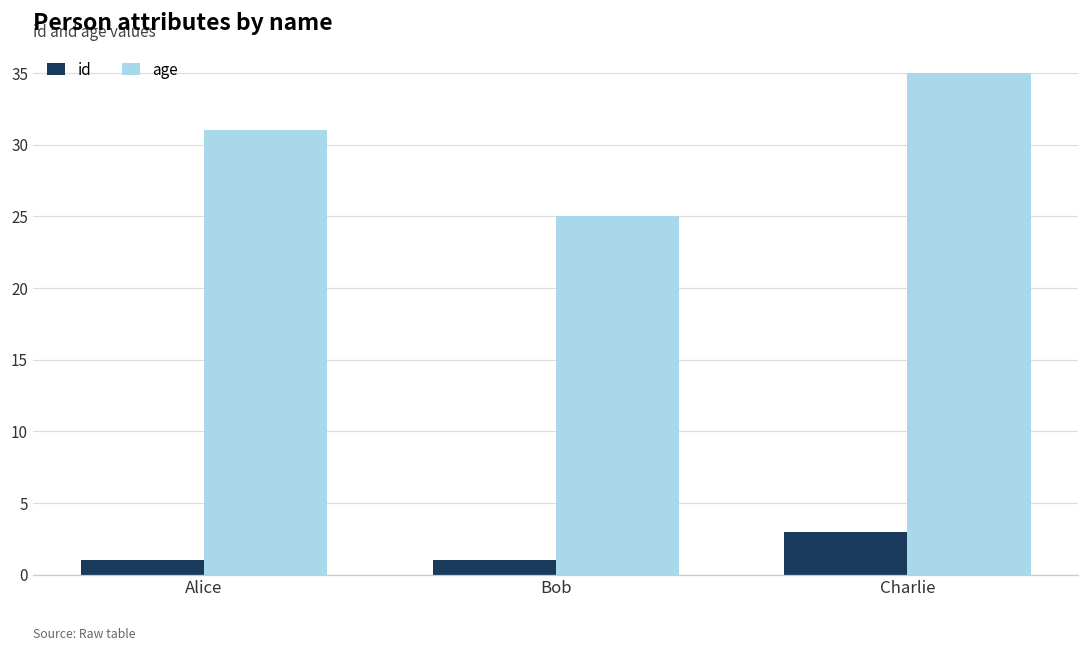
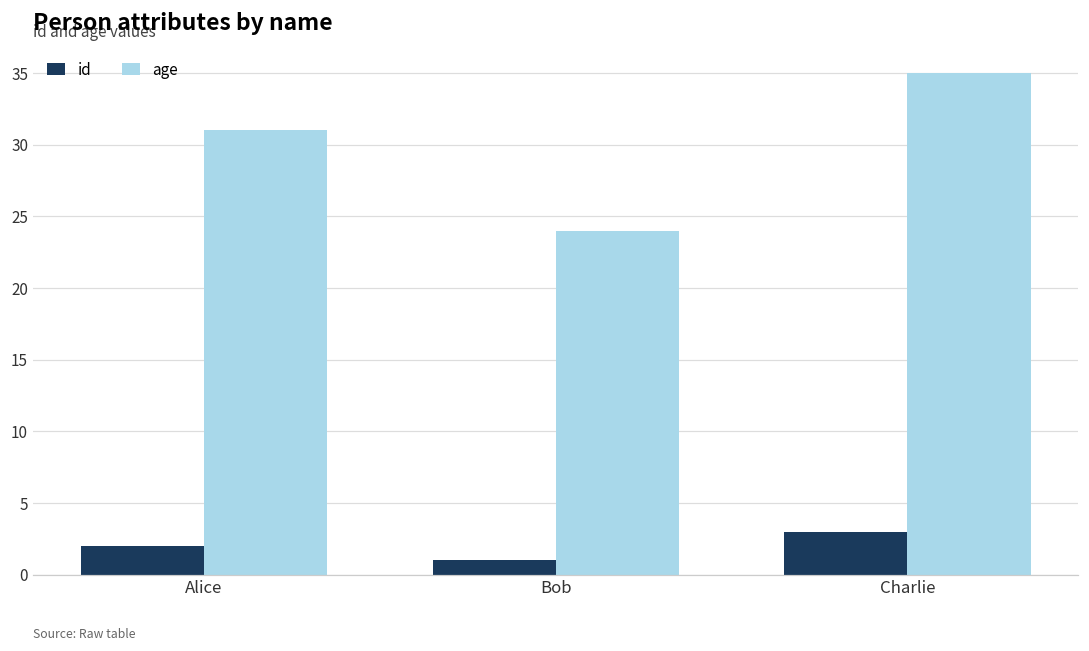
id, Alice: 1 -> 2
age, Bob: 25 -> 24
